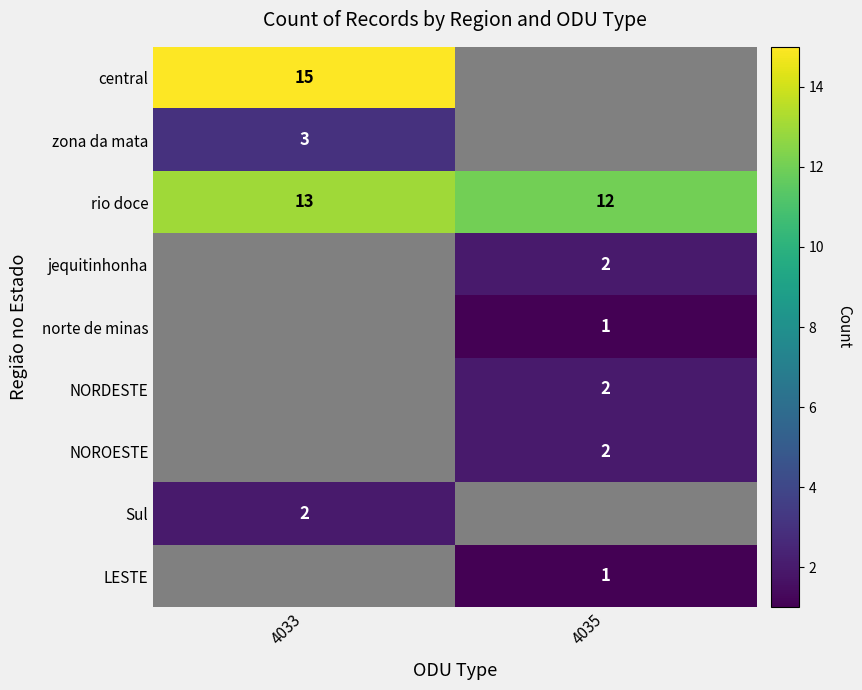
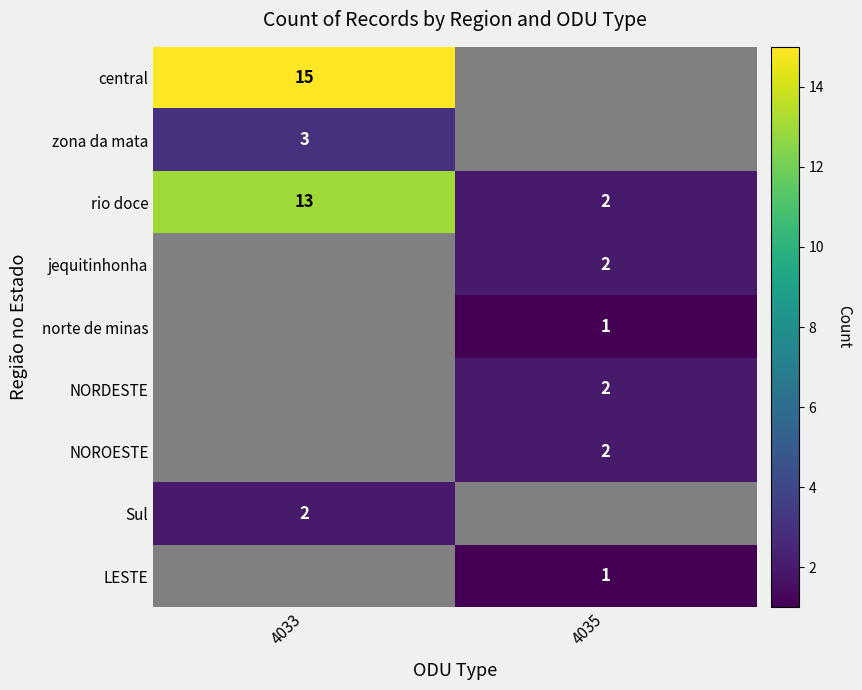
rio doce, 4035: 12 -> 2
